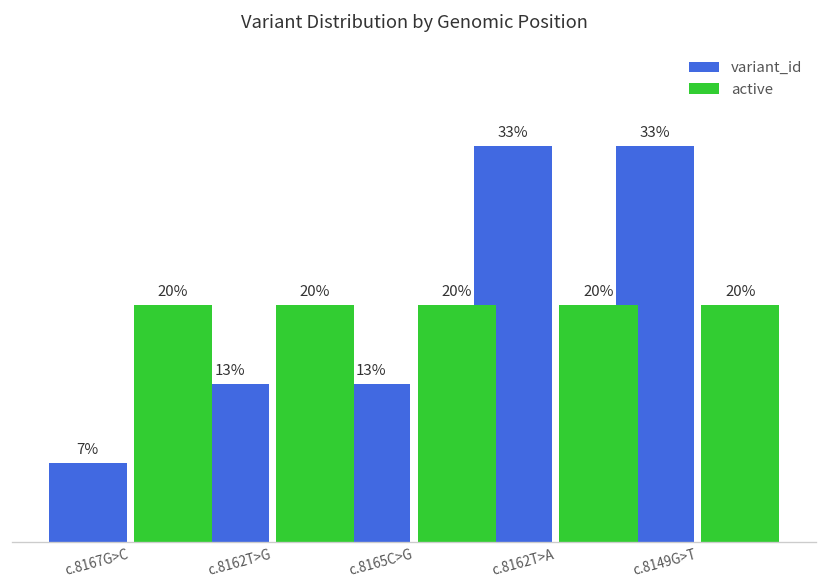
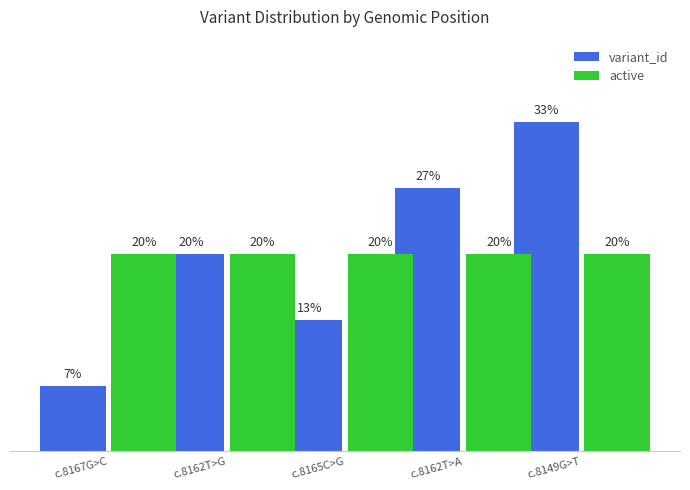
variant_id, c.8162T>G: 13% -> 20%
variant_id, c.8162T>A: 33% -> 27%
